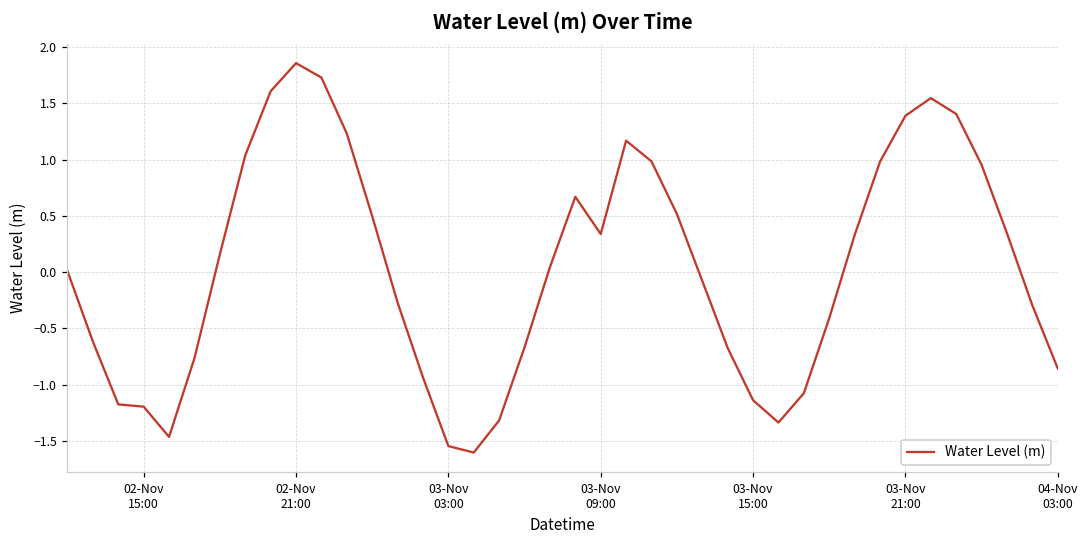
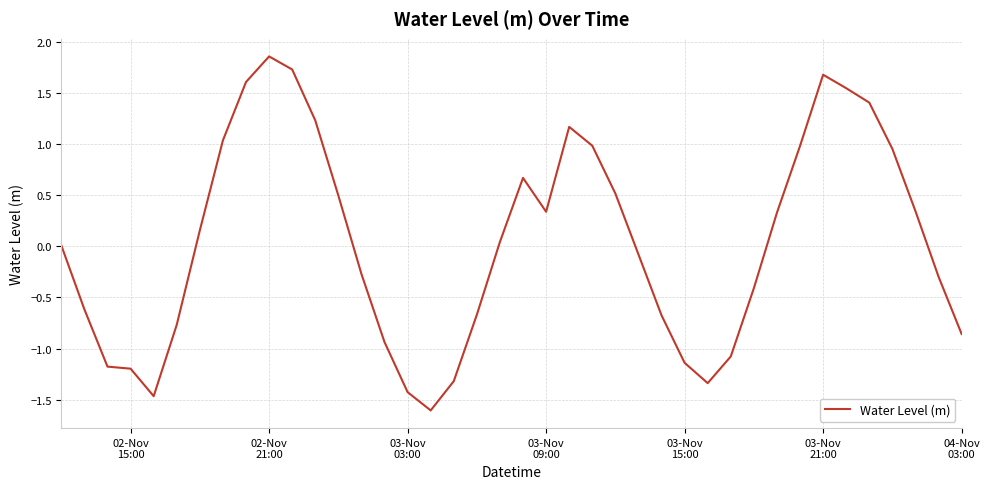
03-Nov 03:00: -1.55 -> -1.43
03-Nov 21:00: 1.39 -> 1.68
